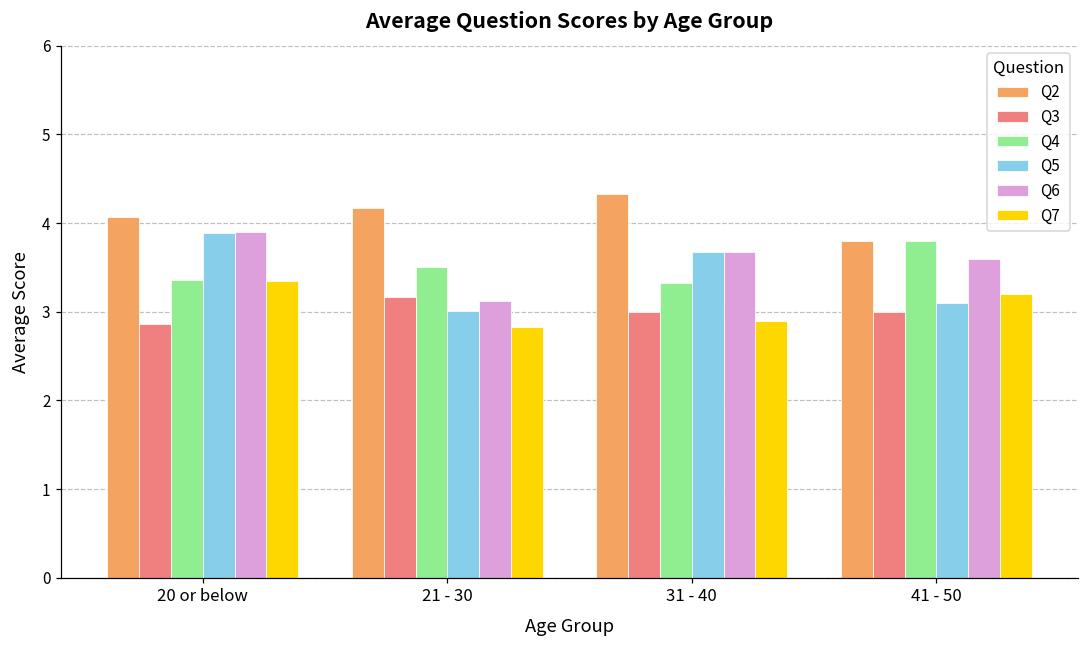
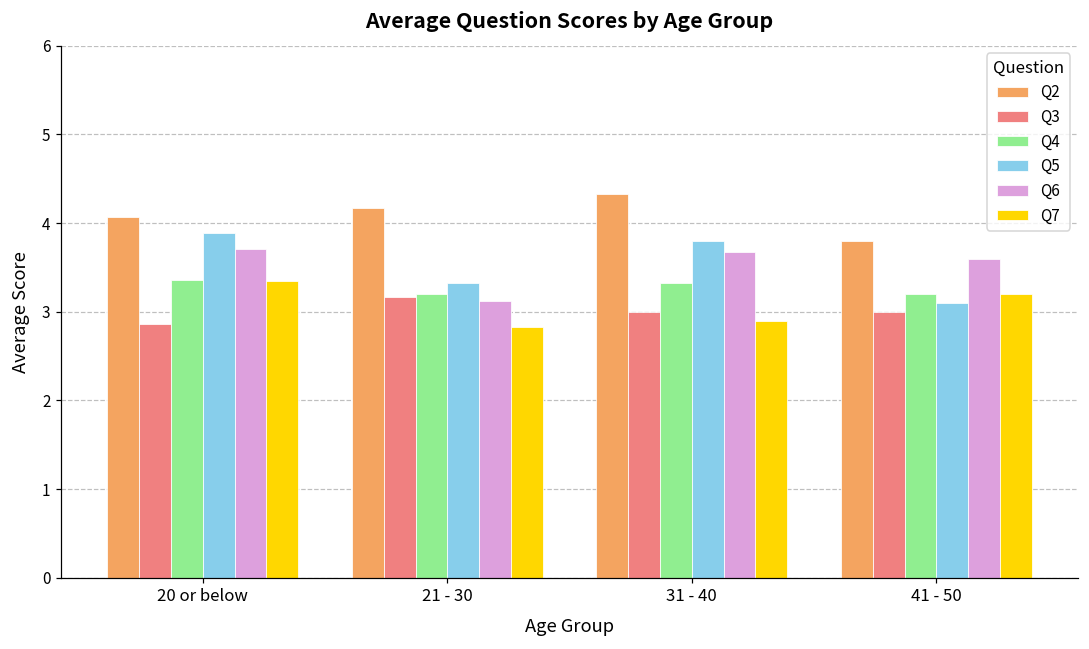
Q6, 20 or below: 3.9 -> 3.7
Q4, 21 - 30: 3.5 -> 3.2
Q5, 21 - 30: 3.0 -> 3.3
Q5, 31 - 40: 3.7 -> 3.8
Q4, 41 - 50: 3.8 -> 3.2
